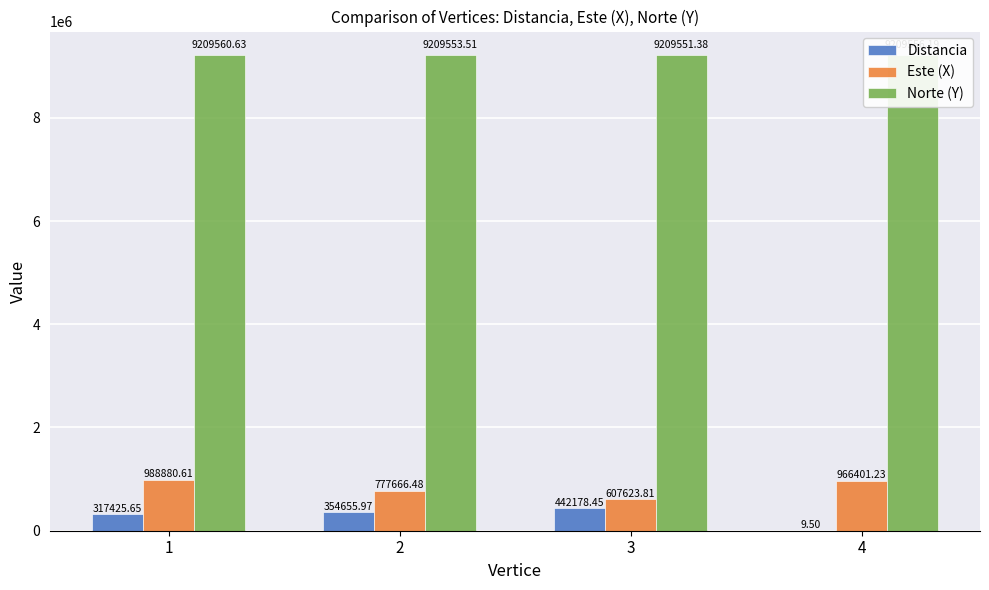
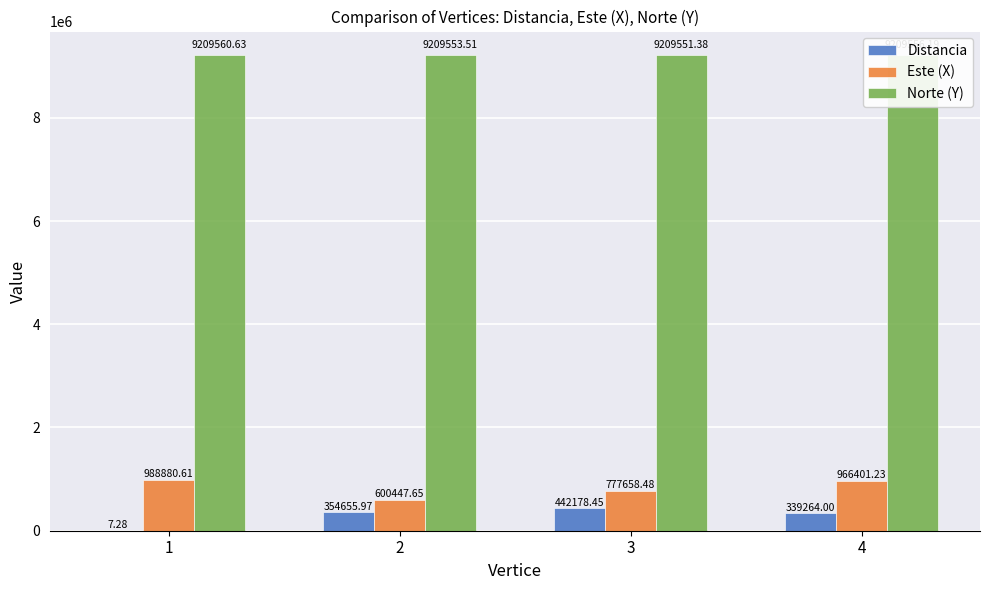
Distancia, 1: 317425.65 -> 7.28
Este (X), 2: 777666.48 -> 600447.65
Este (X), 3: 607623.81 -> 777658.48
Distancia, 4: 9.50 -> 339264.00
